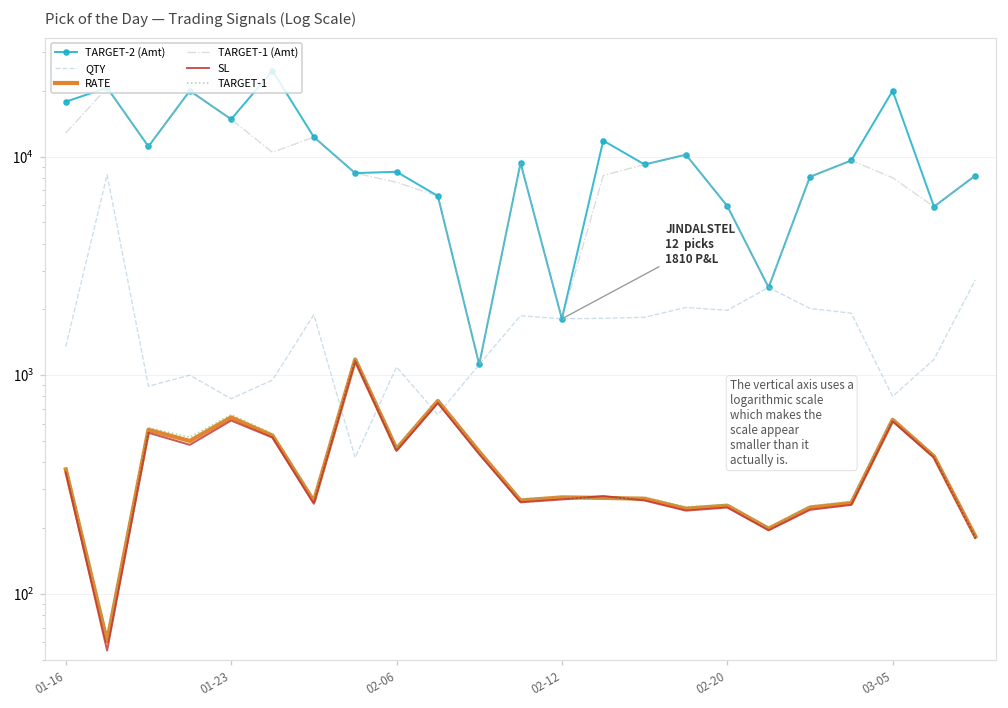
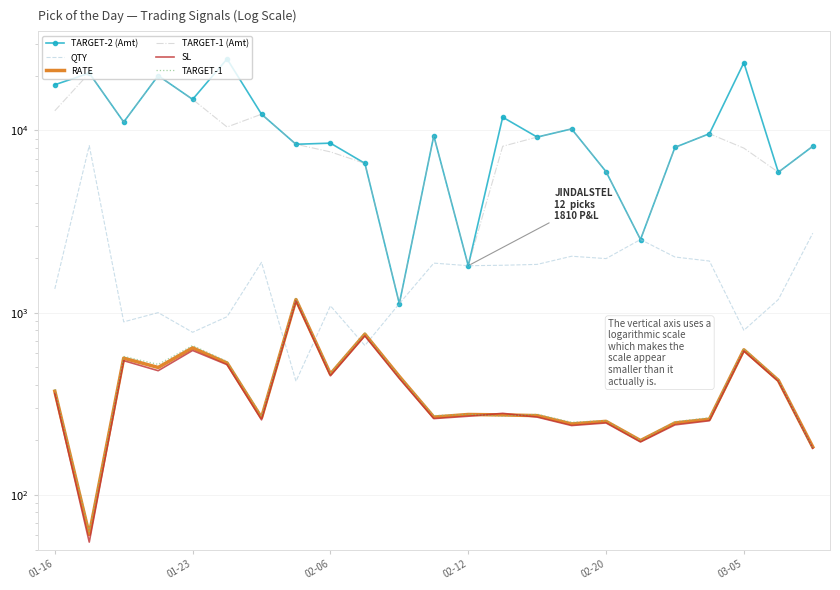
TARGET-2 (Amt), 03-05: 20000 -> 24000
